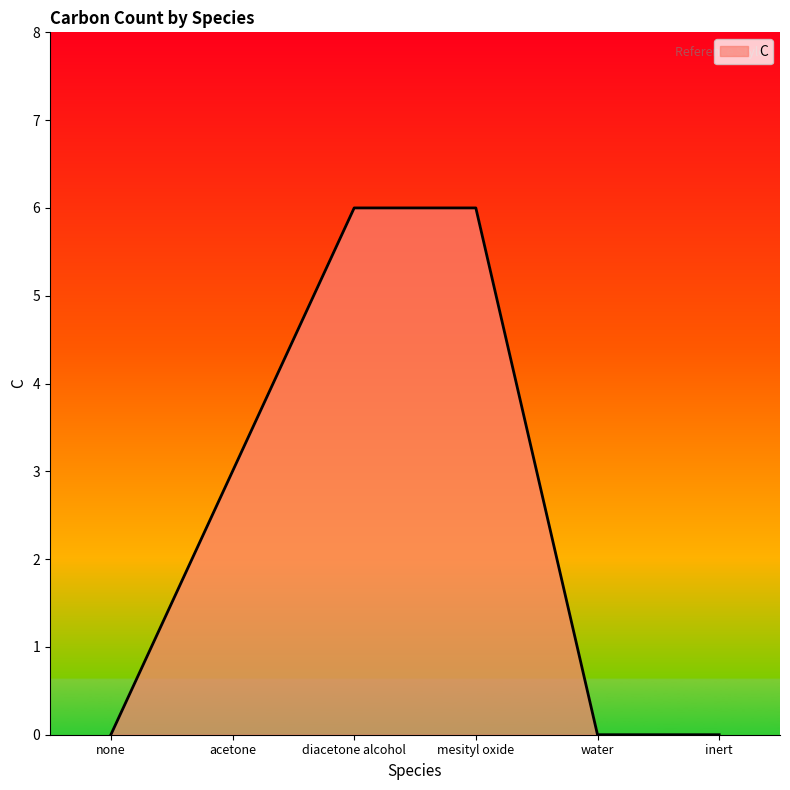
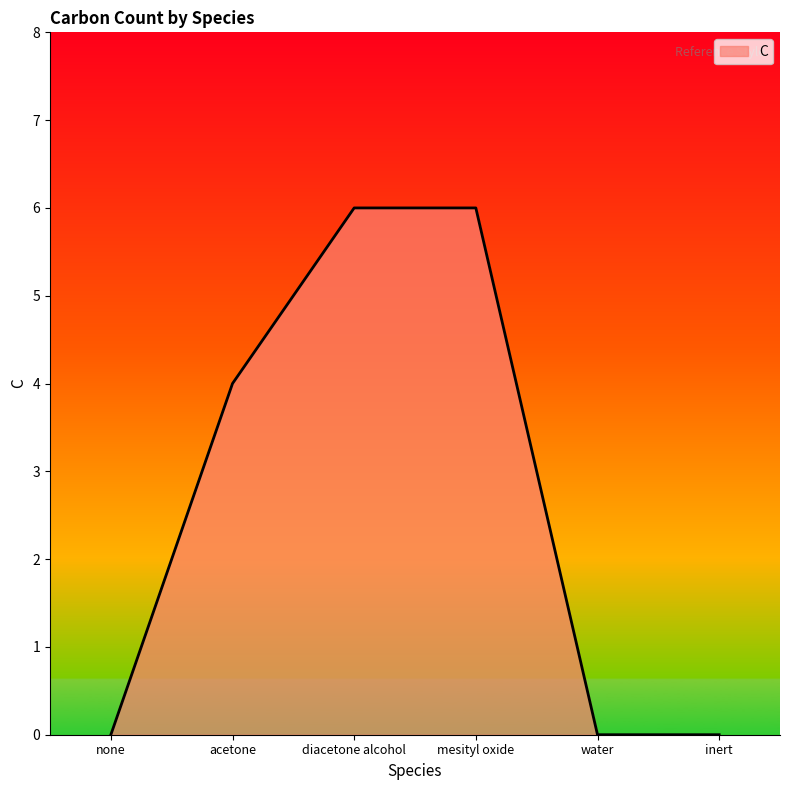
acetone: 3 -> 4
